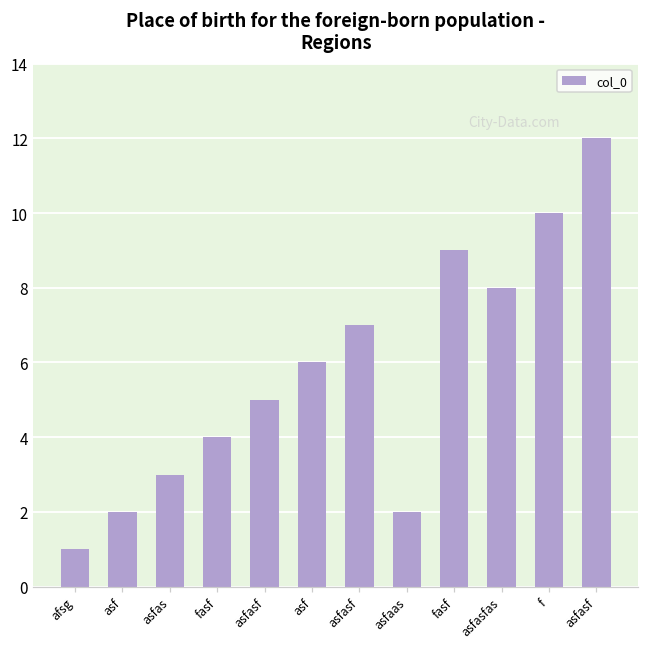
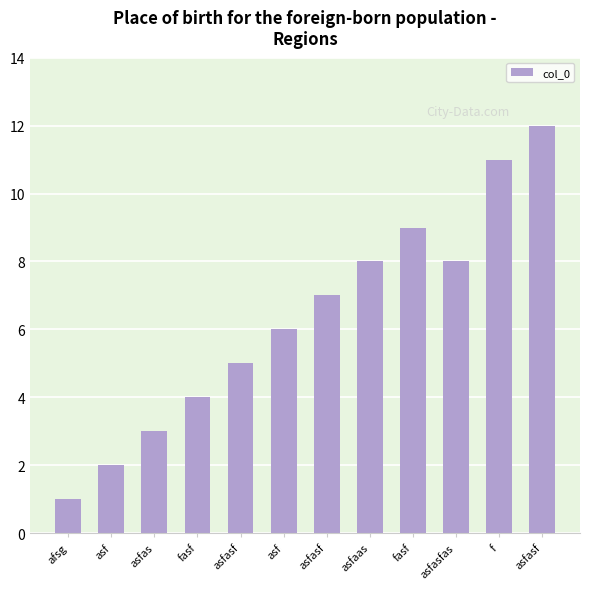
asfaas: 2 -> 8
f: 10 -> 11
